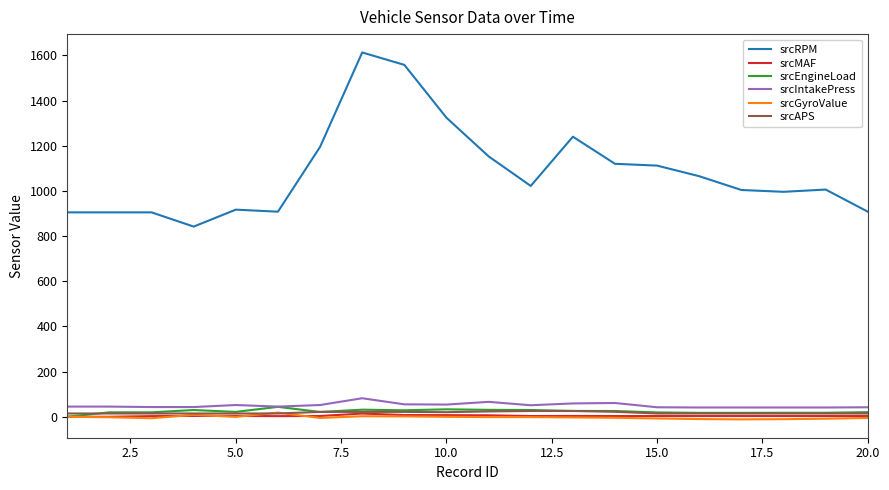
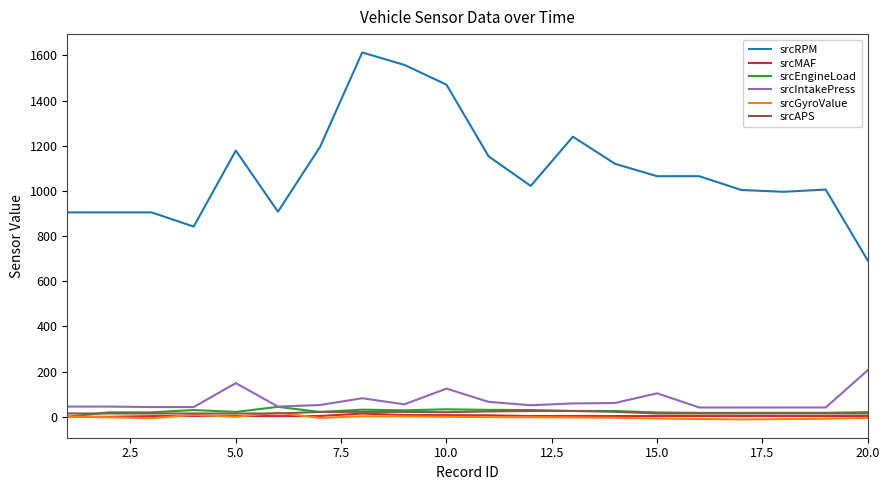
srcRPM, 5.0: 920 -> 1180
srcIntakePress, 5.0: 50 -> 150
srcRPM, 10.0: 1320 -> 1470
srcIntakePress, 10.0: 50 -> 120
srcRPM, 15.0: 1110 -> 1070
srcIntakePress, 15.0: 40 -> 100
srcRPM, 20.0: 910 -> 690
srcIntakePress, 20.0: 40 -> 210
